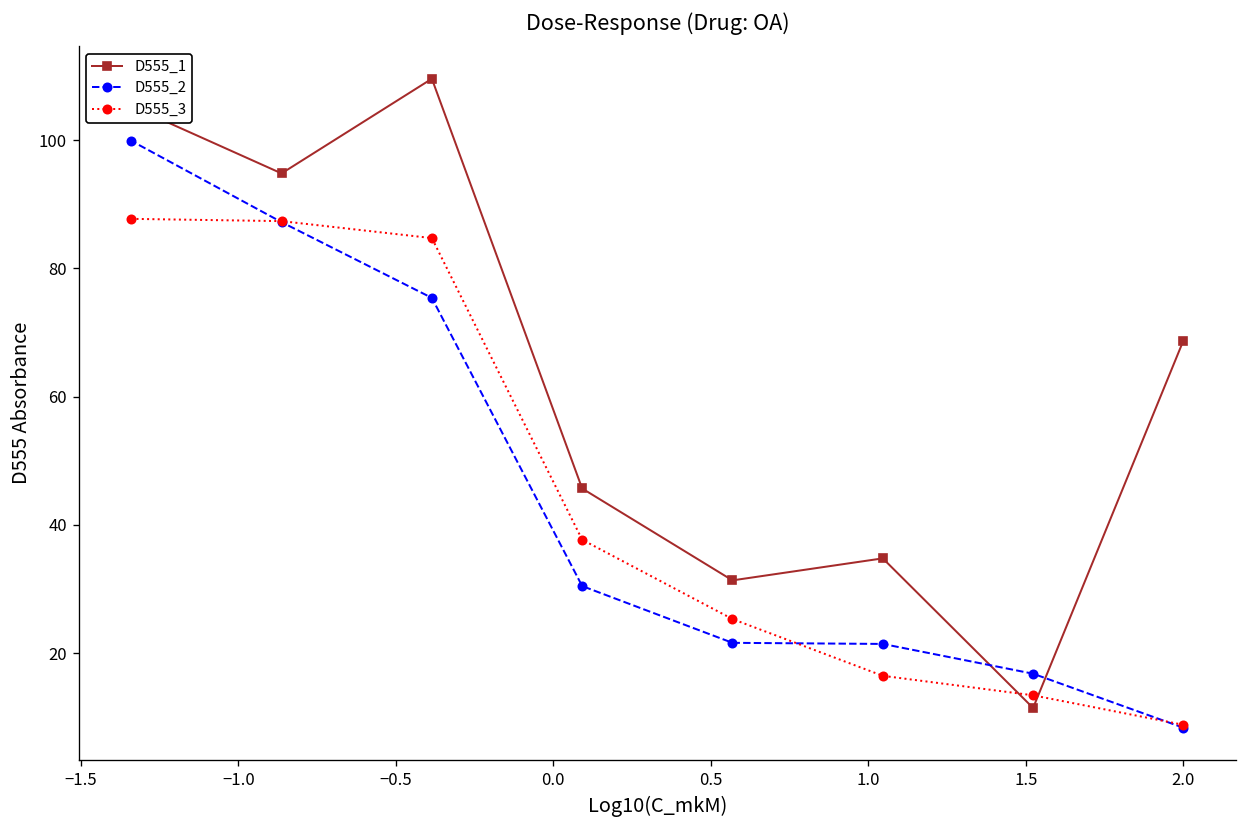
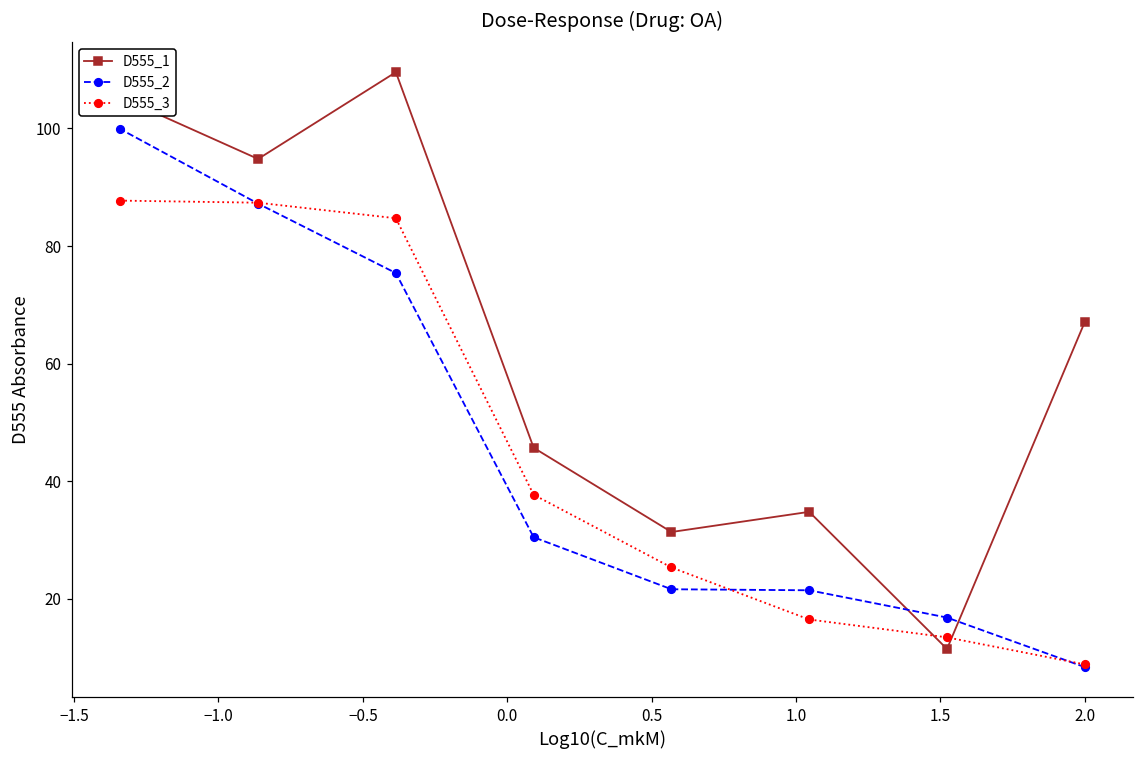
D555_1, 2.0: 69 -> 67
